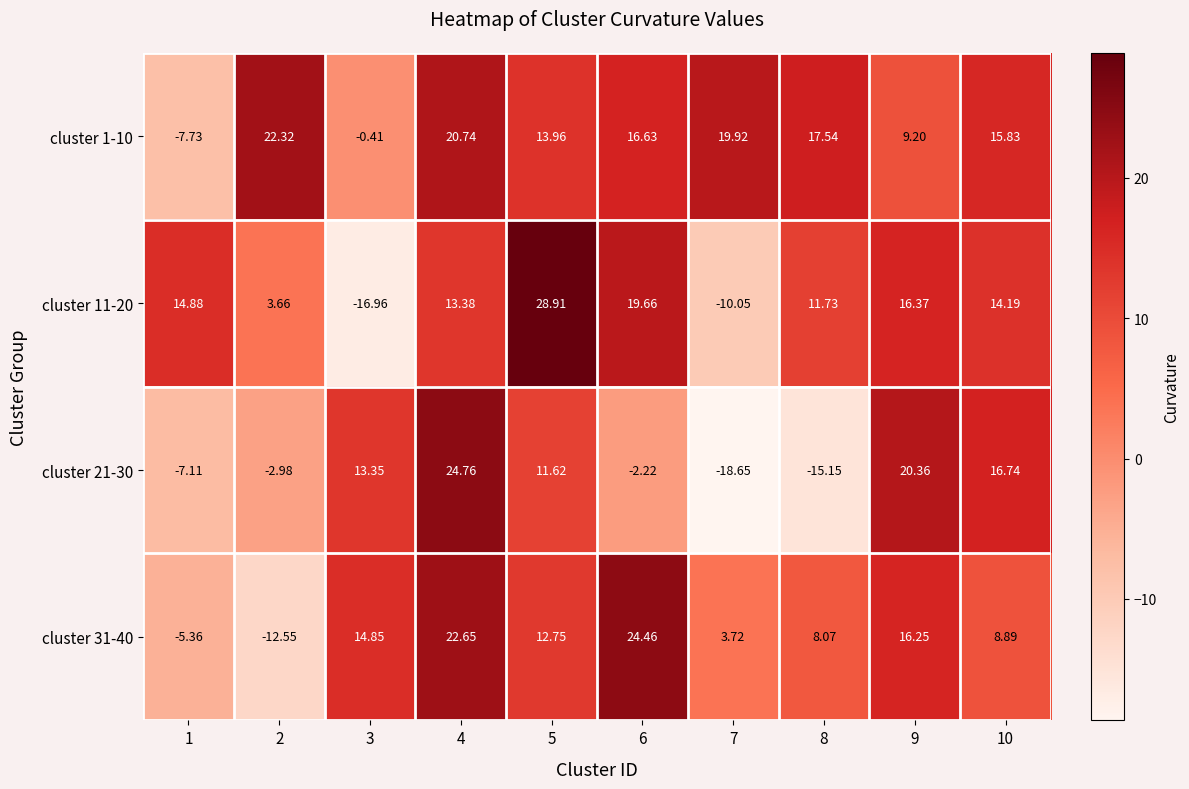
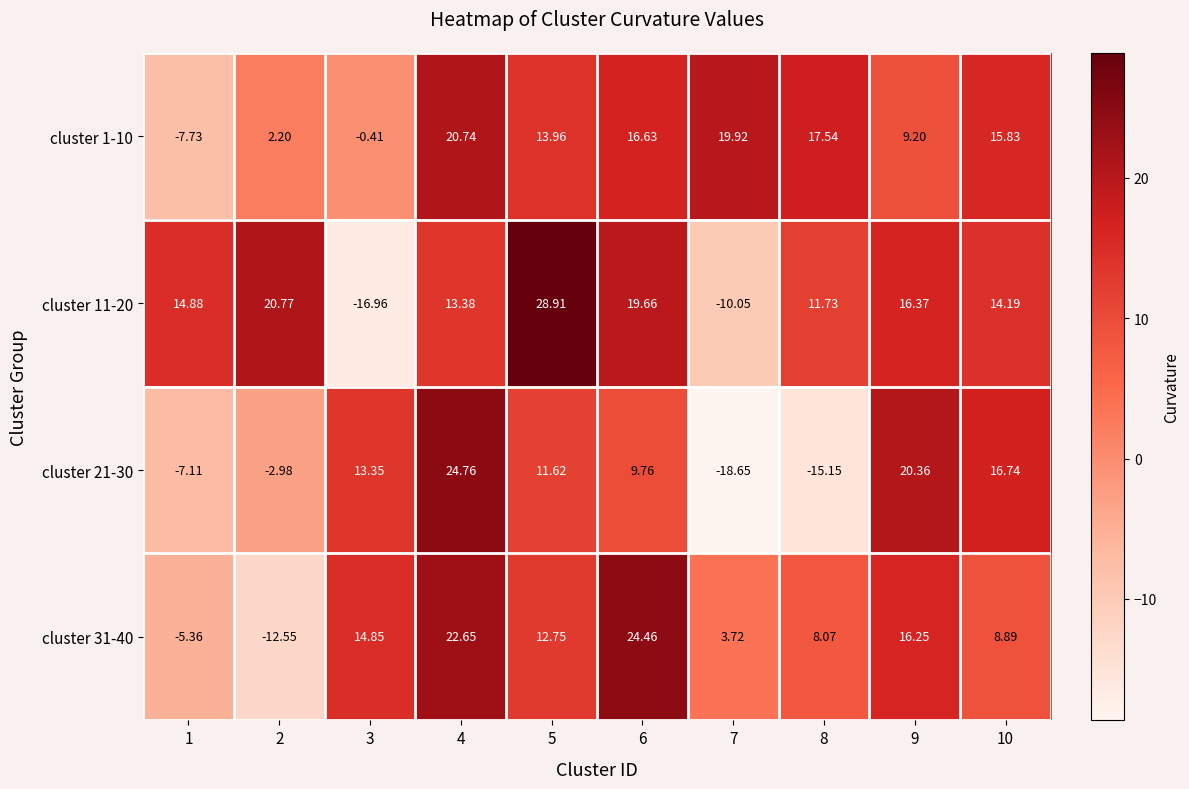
cluster 1-10, 2: 22.32 -> 2.20
cluster 11-20, 2: 3.66 -> 20.77
cluster 21-30, 6: -2.22 -> 9.76
